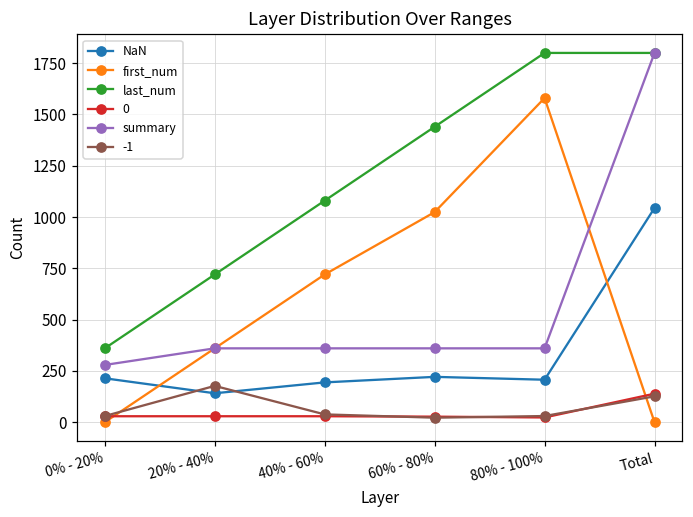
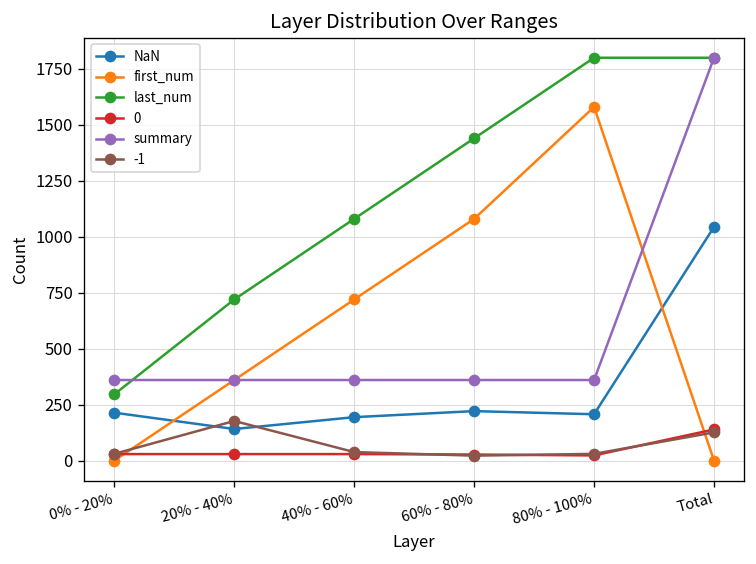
last_num, 0% - 20%: 360 -> 300
summary, 0% - 20%: 280 -> 360
first_num, 60% - 80%: 1020 -> 1080
